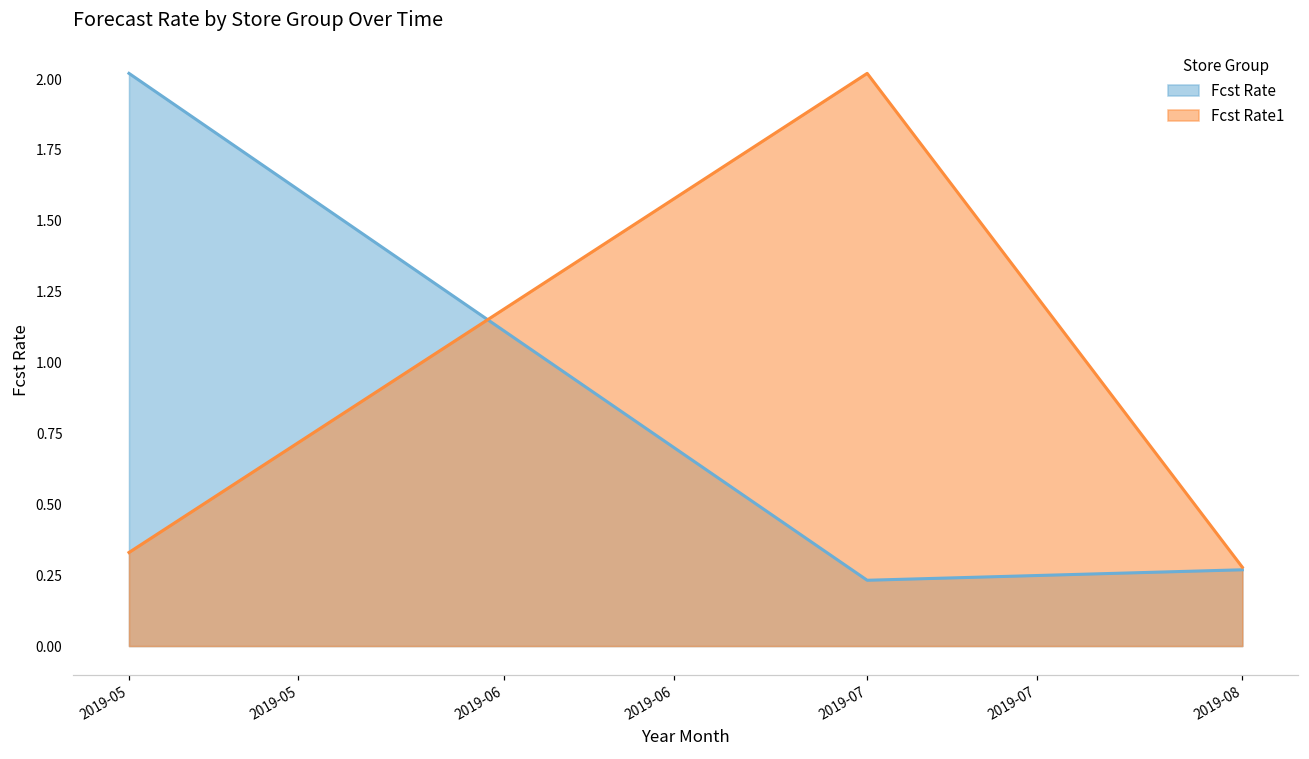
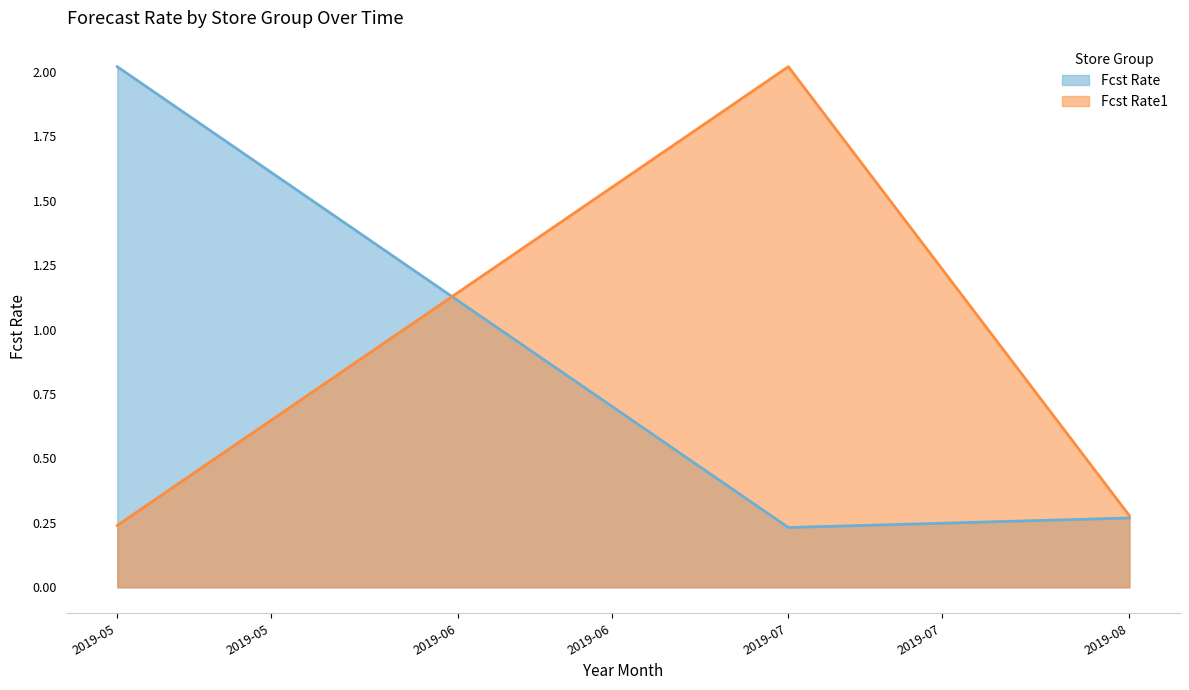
Fcst Rate1, 2019-05: 0.33 -> 0.24
